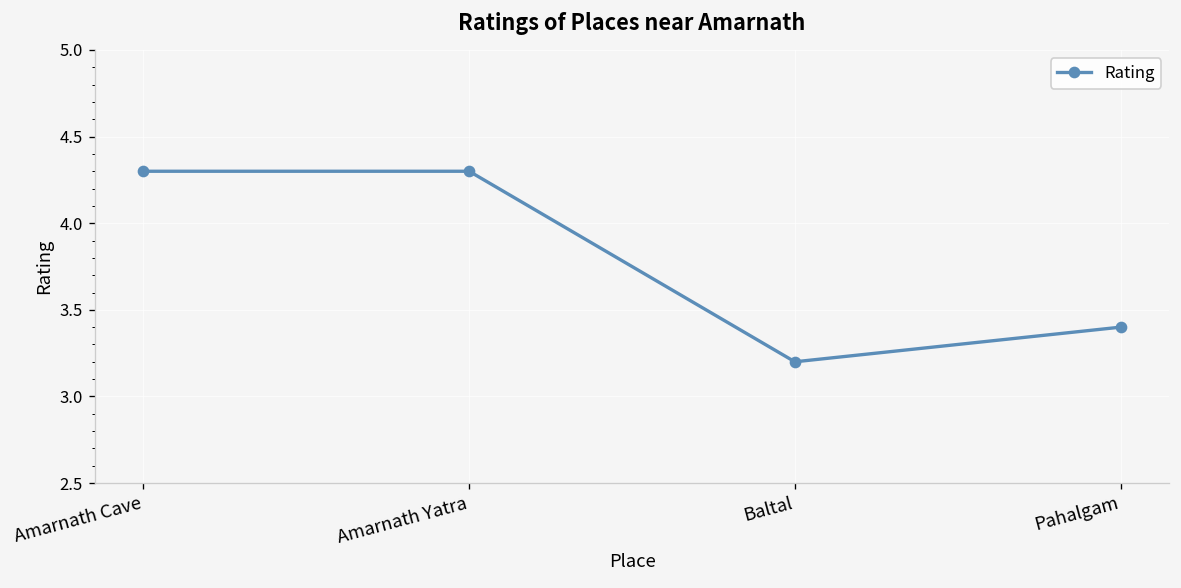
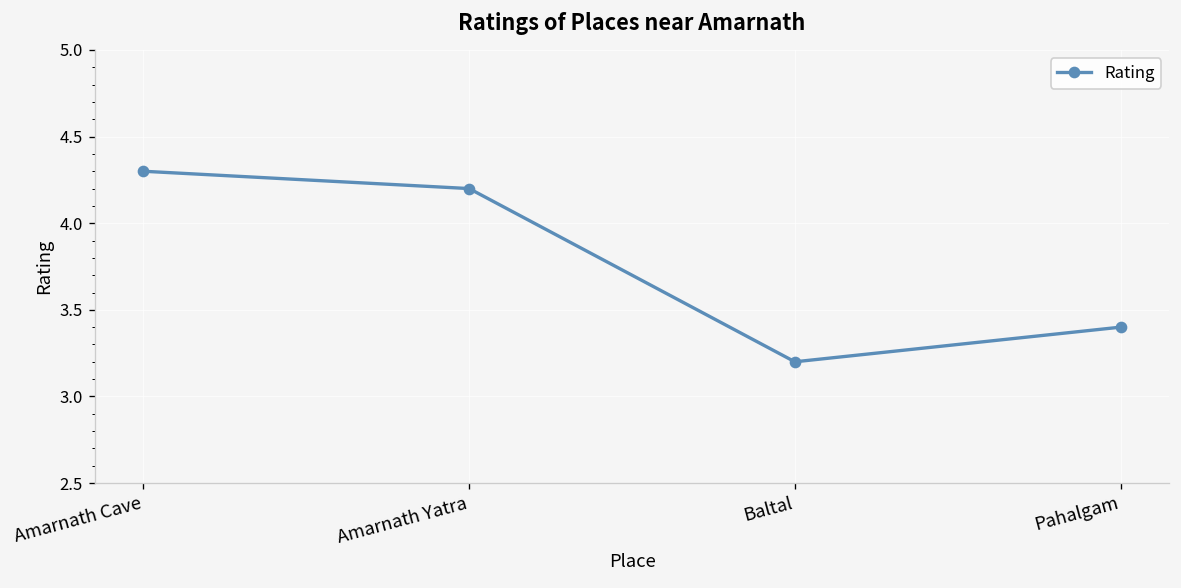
Amarnath Yatra: 4.3 -> 4.2
